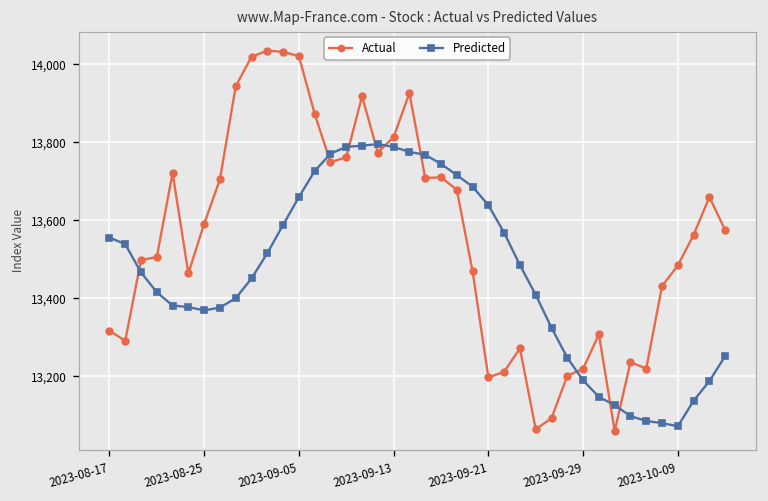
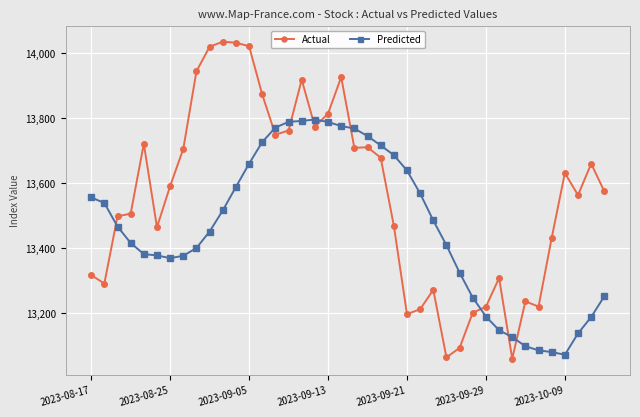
Actual, 2023-10-09: 13,480 -> 13,630
